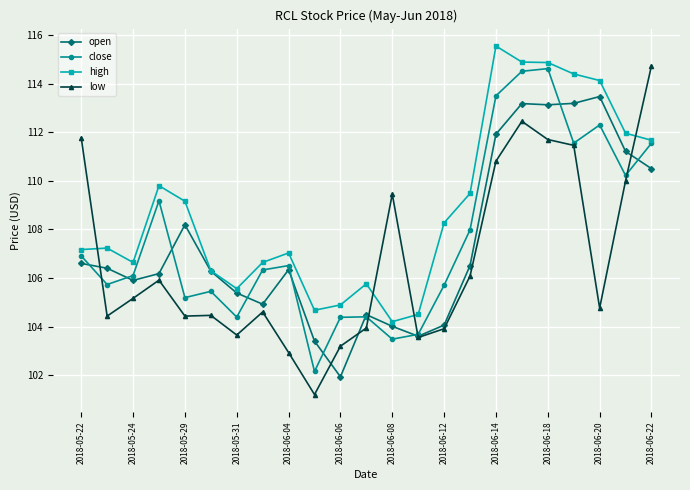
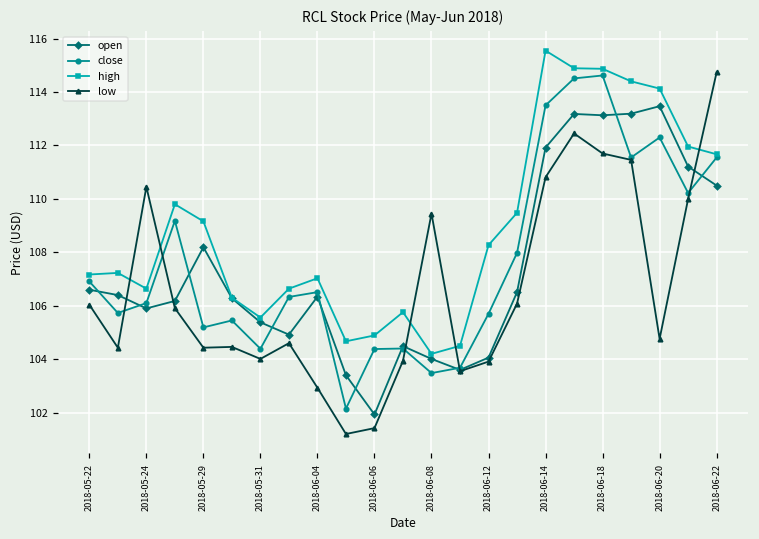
low, 2018-05-22: 111.8 -> 106.0
low, 2018-05-24: 105.2 -> 110.5
low, 2018-05-31: 103.7 -> 104.0
low, 2018-06-06: 103.2 -> 101.4
